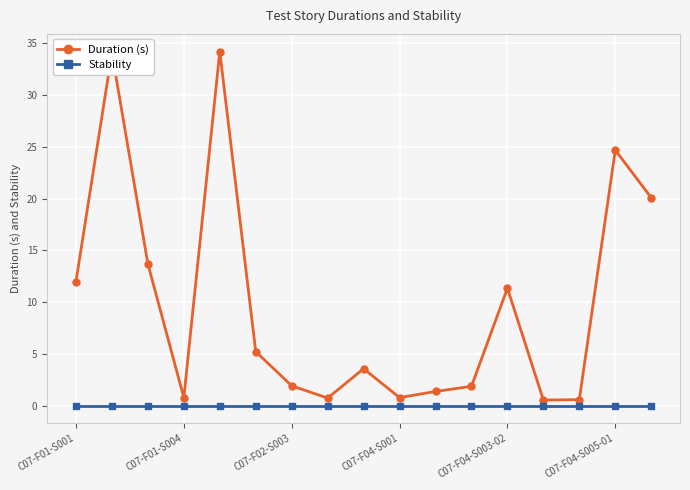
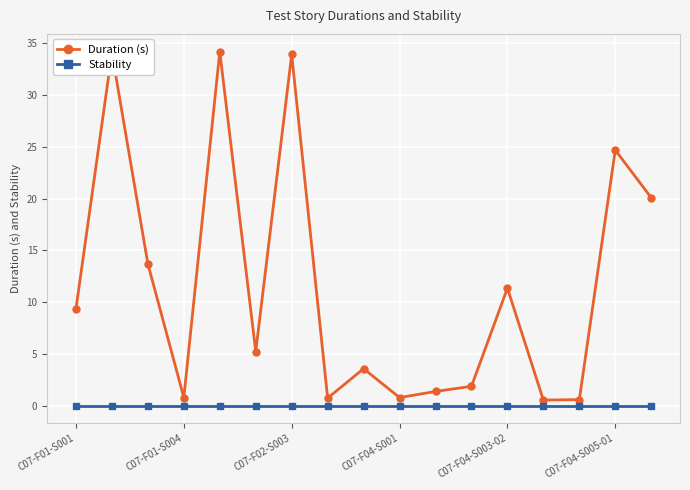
Duration (s), C07-F01-S001: 12.0 -> 9.3
Duration (s), C07-F02-S003: 1.9 -> 33.9
